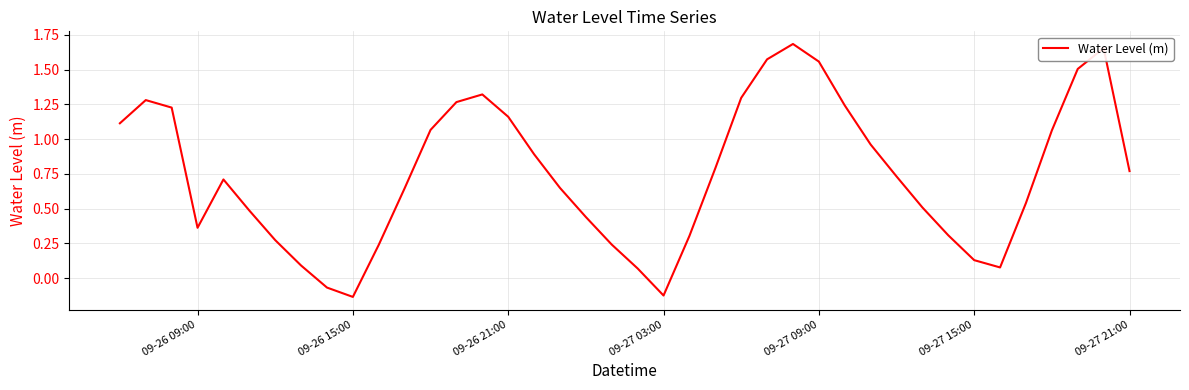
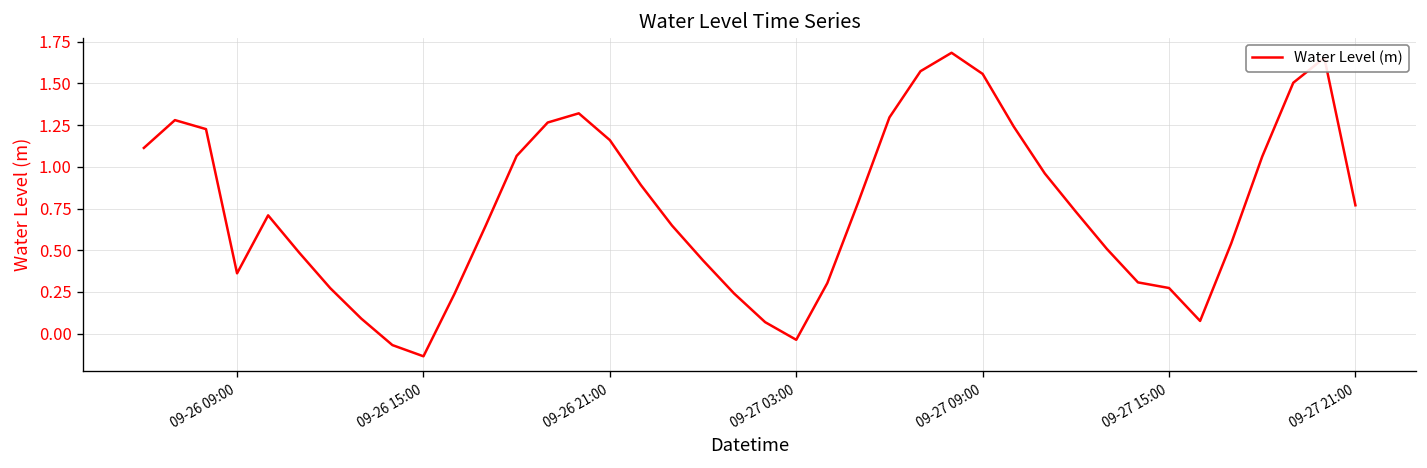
09-27 03:00: -0.13 -> -0.04
09-27 15:00: 0.13 -> 0.27
